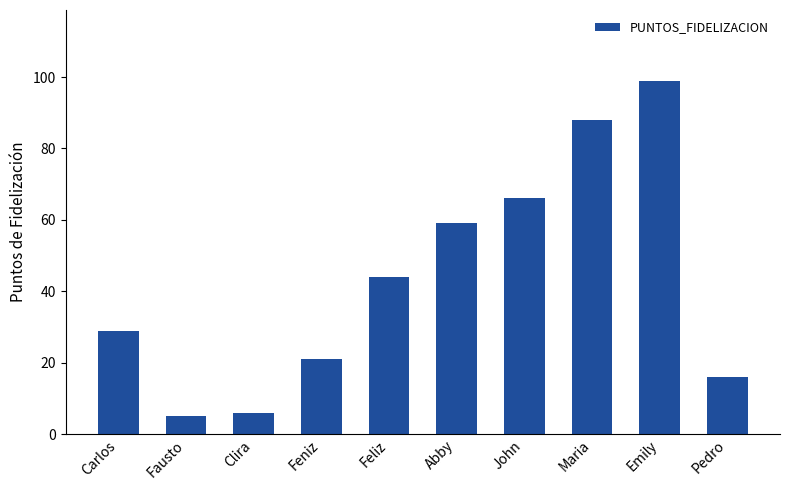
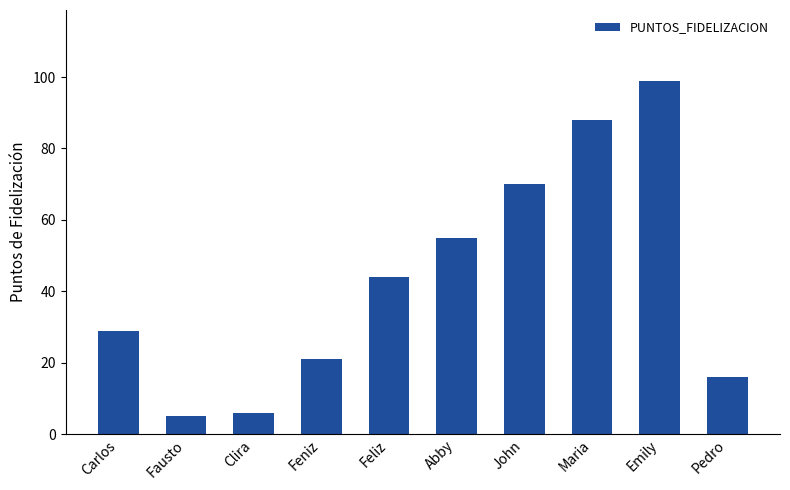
Abby: 59 -> 55
John: 66 -> 70
